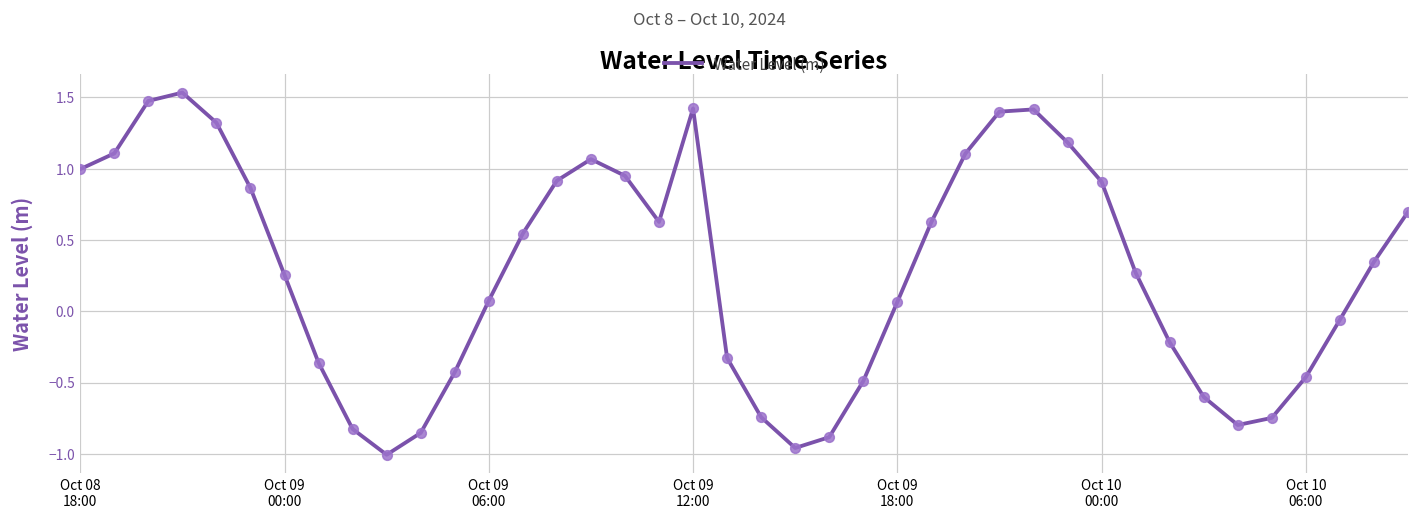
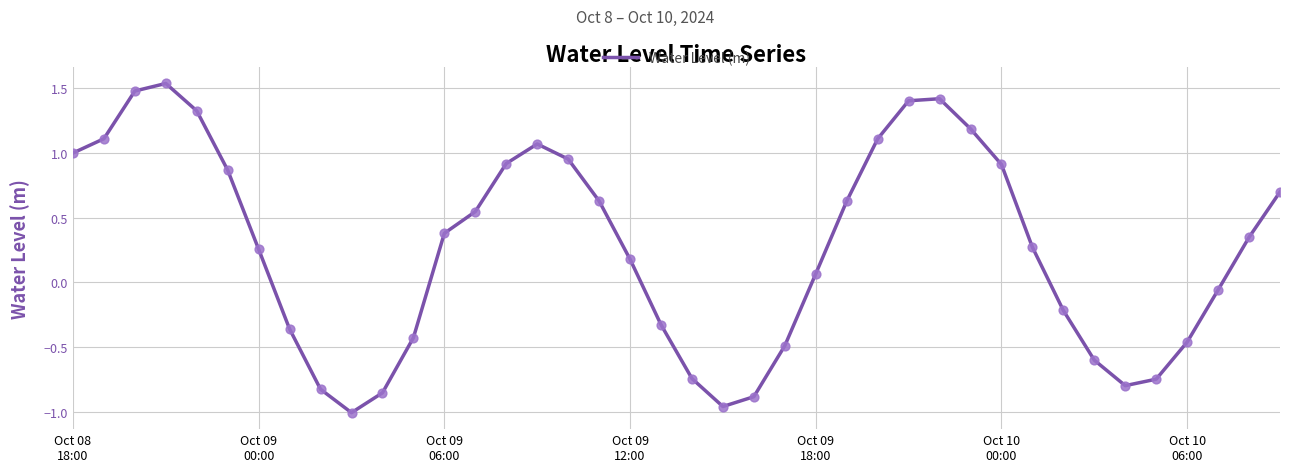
Oct 09 06:00: 0.08 -> 0.38
Oct 09 12:00: 1.42 -> 0.18
